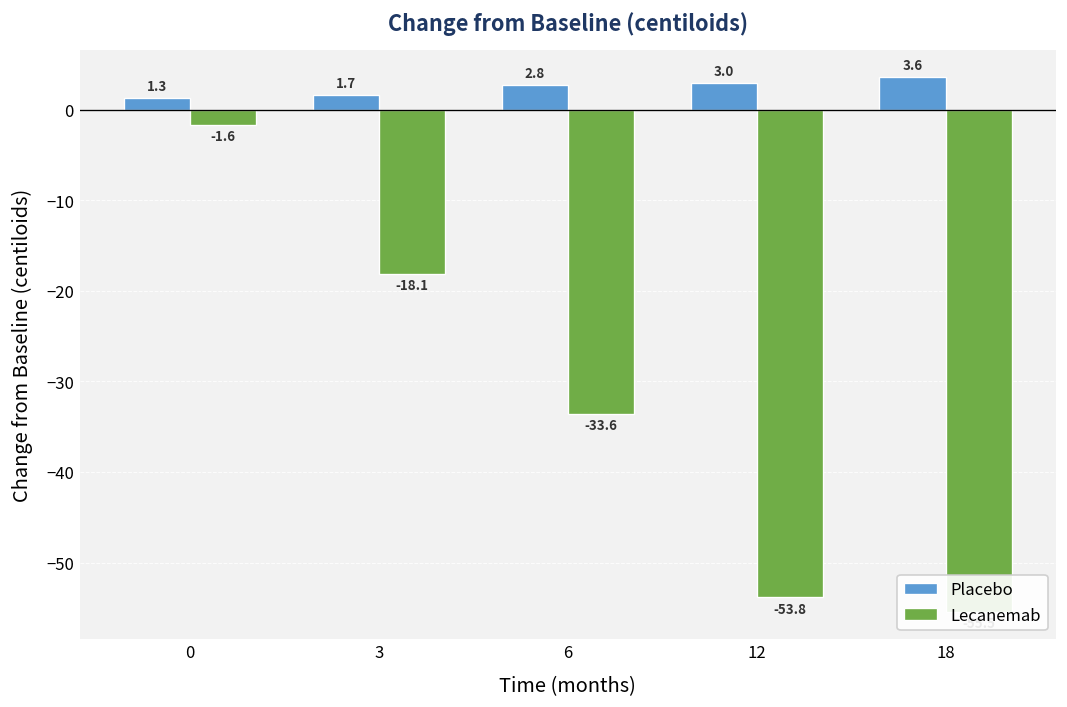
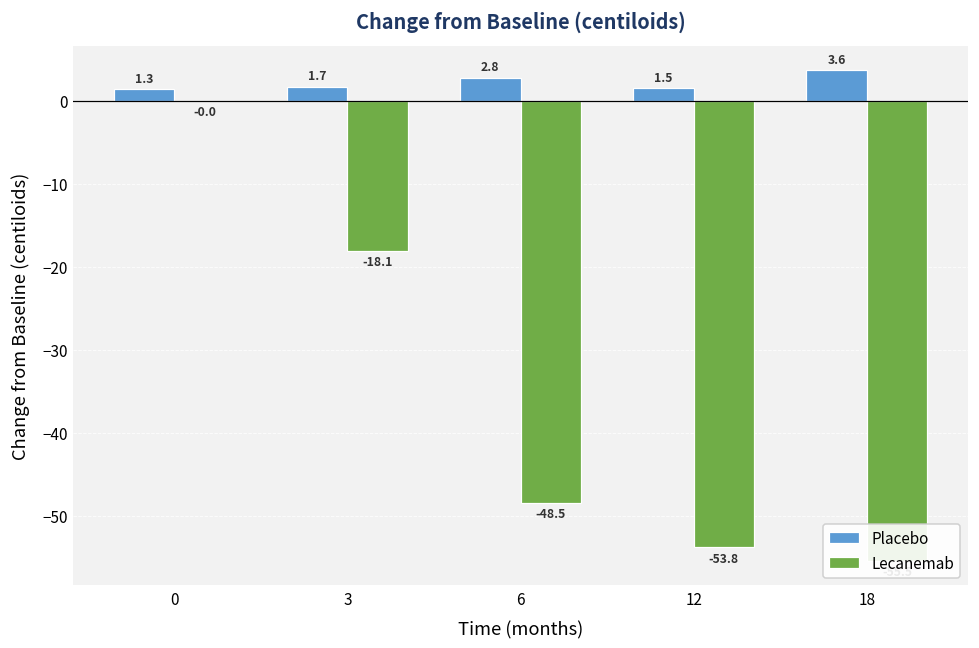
Lecanemab, 0: -1.6 -> -0.0
Lecanemab, 6: -33.6 -> -48.5
Placebo, 12: 3.0 -> 1.5
